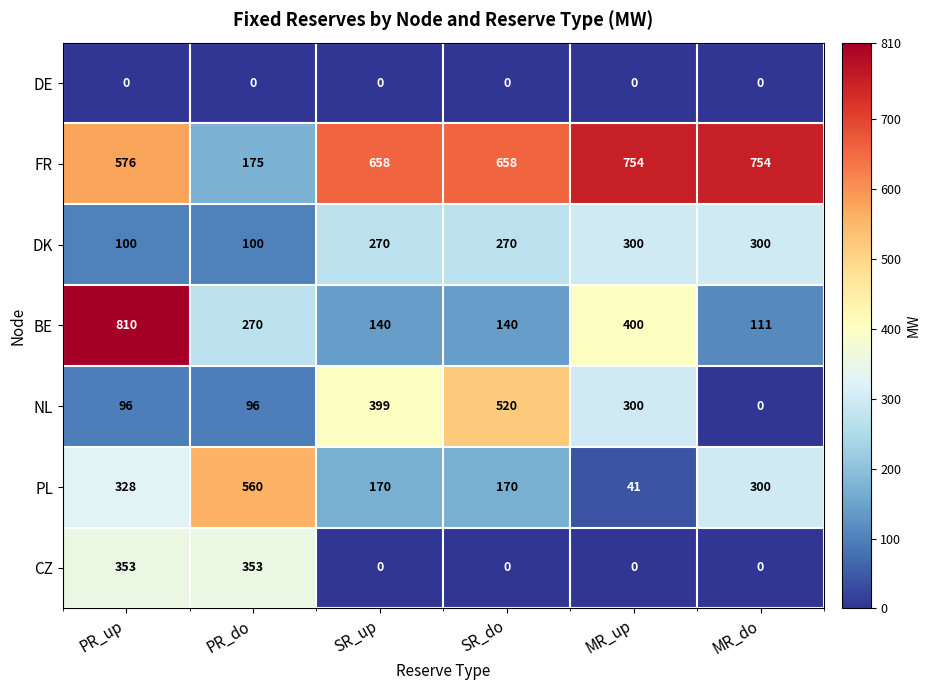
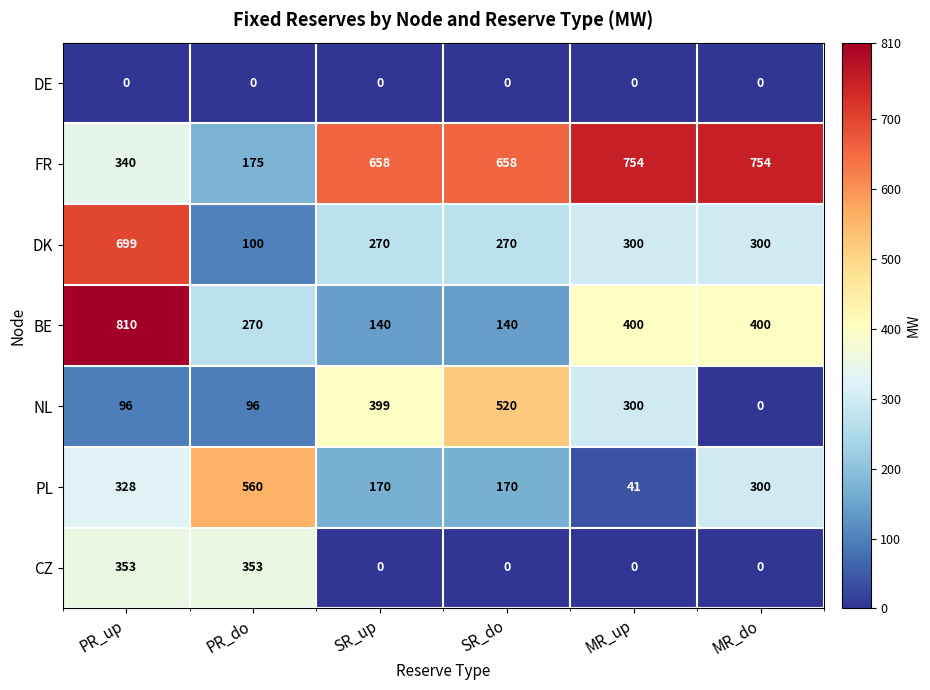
FR, PR_up: 576 -> 340
DK, PR_up: 100 -> 699
BE, MR_do: 111 -> 400
